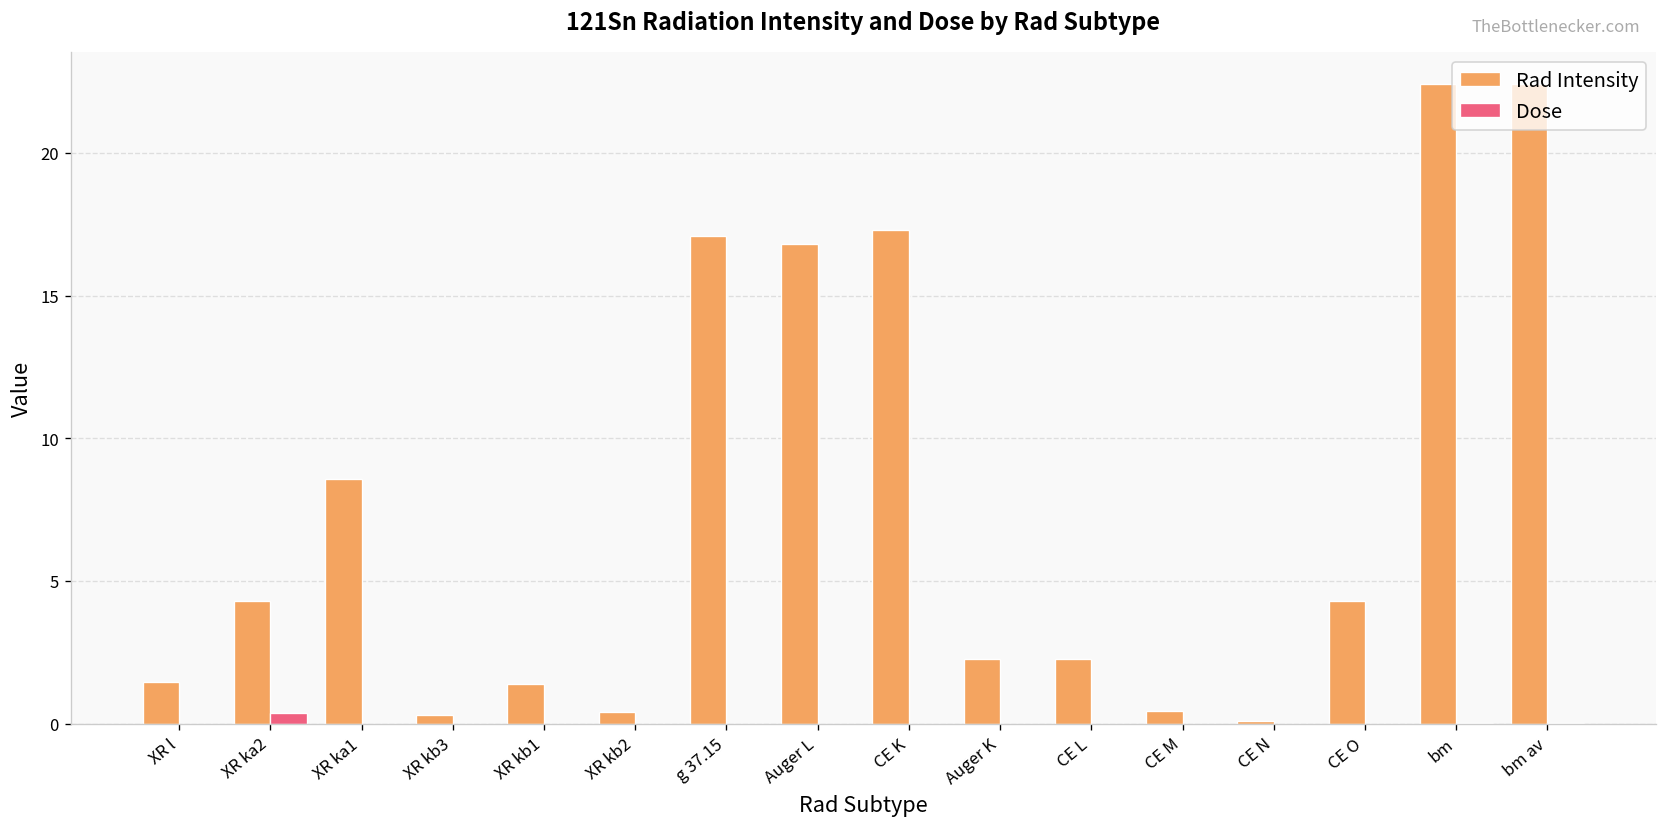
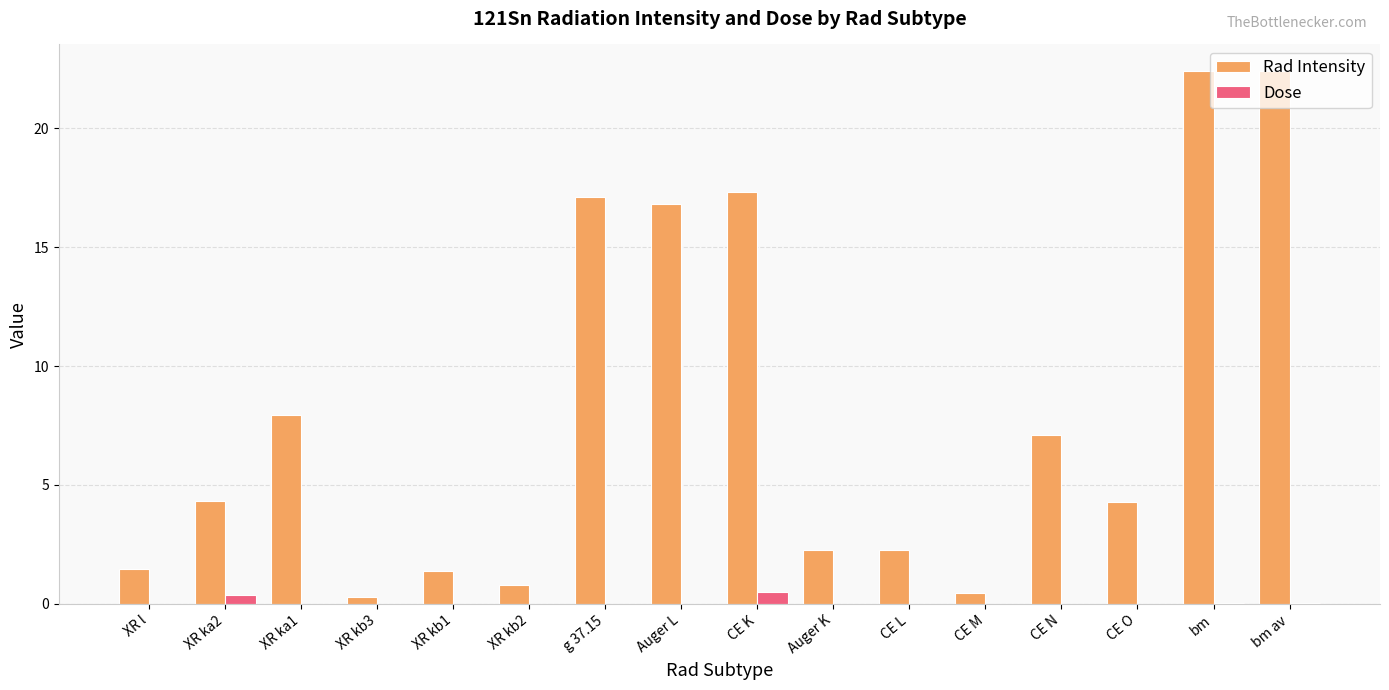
Rad Intensity, XR ka1: 8.6 -> 8.0
Rad Intensity, XR kb2: 0.4 -> 0.8
Dose, CE K: 0.0 -> 0.5
Rad Intensity, CE N: 0.1 -> 7.1
